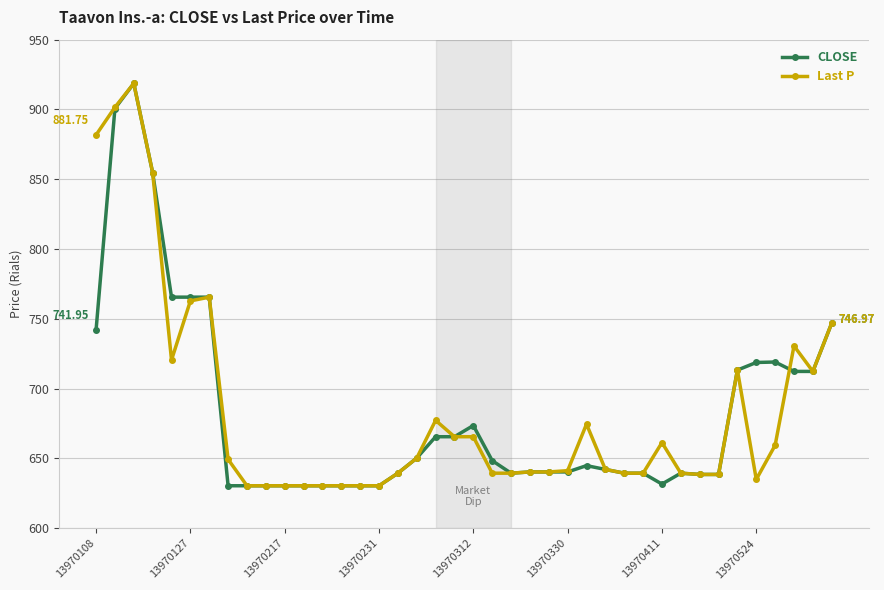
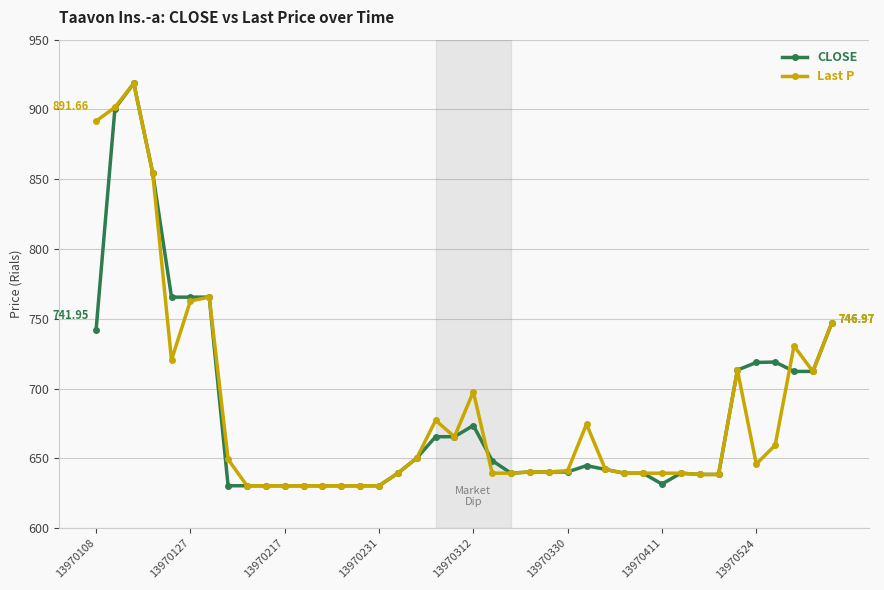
Last P, 13970108: 881.75 -> 891.66
Last P, 13970312: 666 -> 698
Last P, 13970411: 661 -> 639
Last P, 13970524: 635 -> 646
